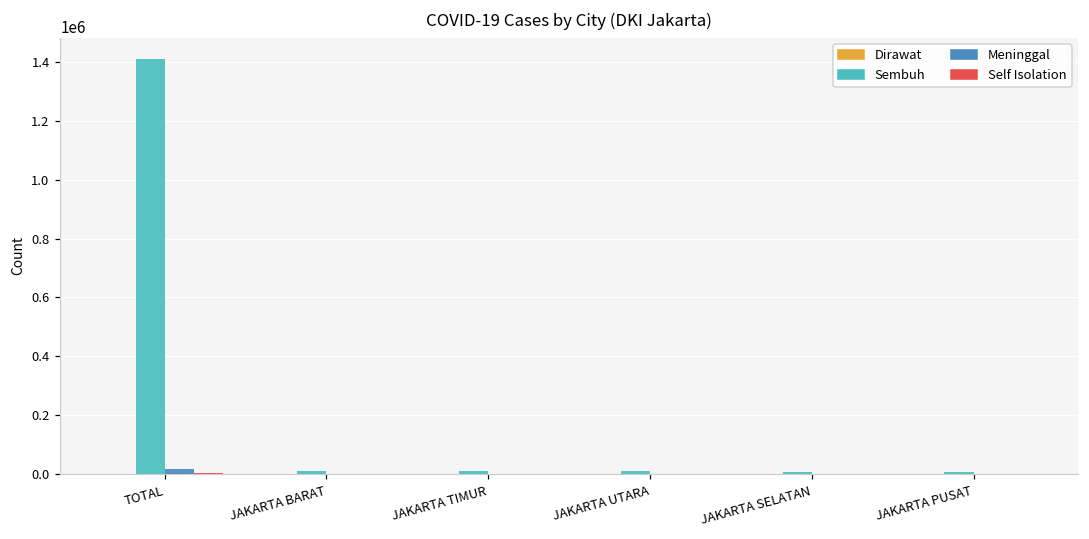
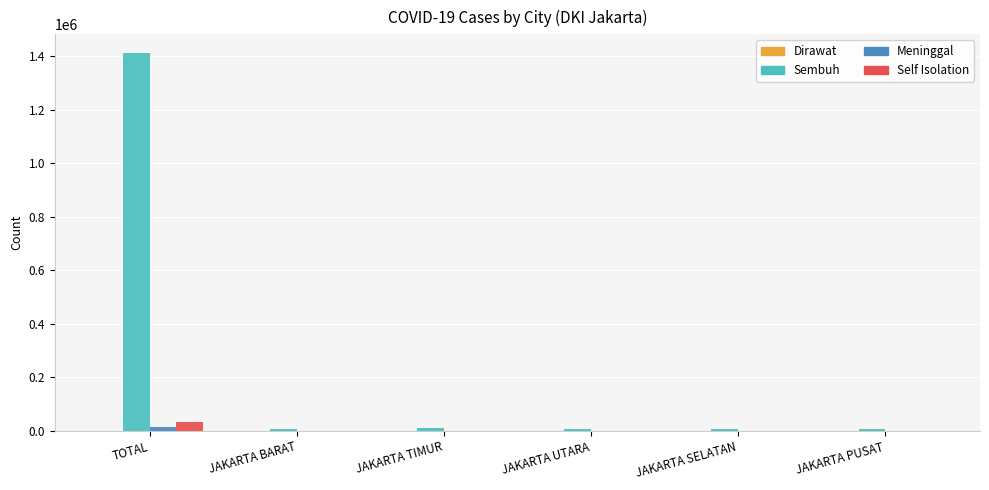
Self Isolation, TOTAL: 0 -> 30000
